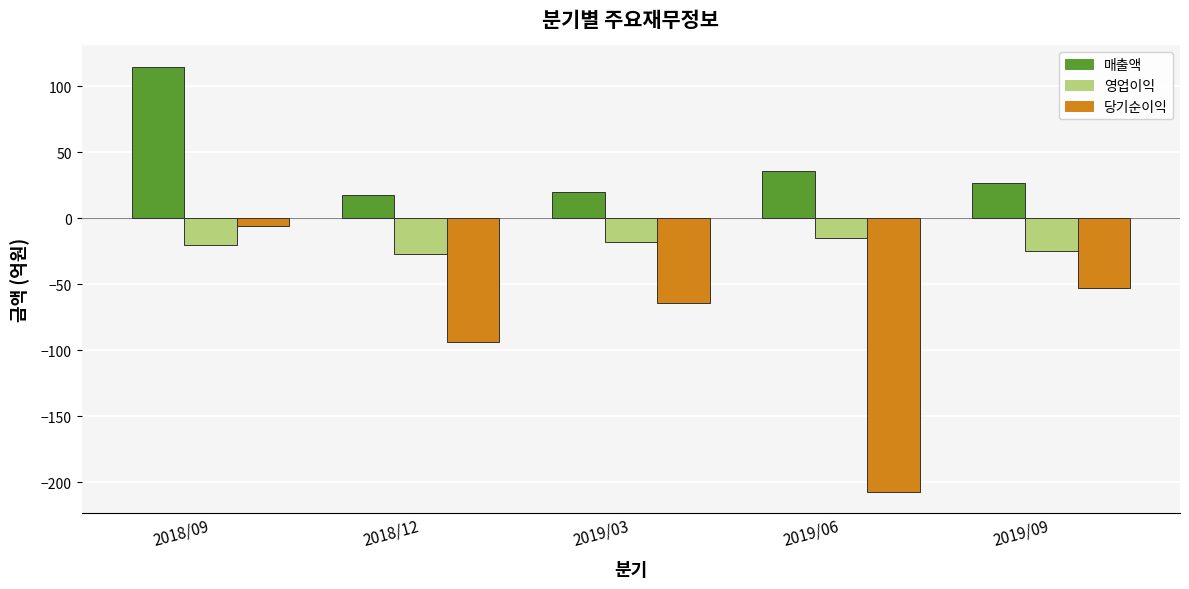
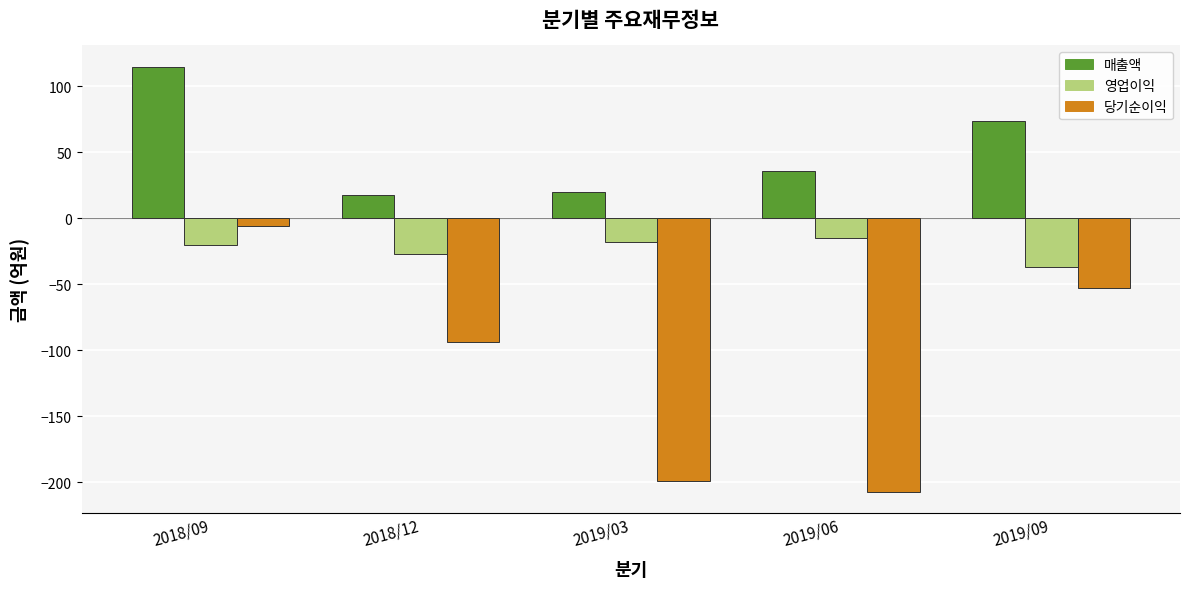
당기순이익, 2019/03: -64 -> -199
매출액, 2019/09: 27 -> 74
영업이익, 2019/09: -25 -> -37
